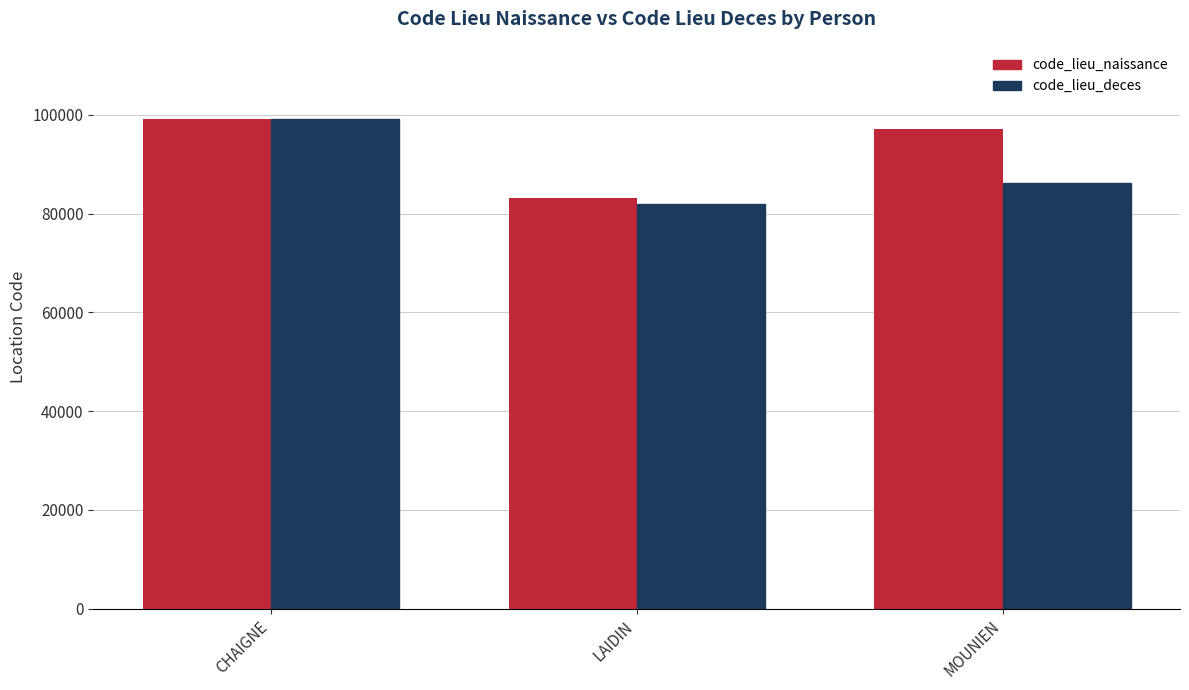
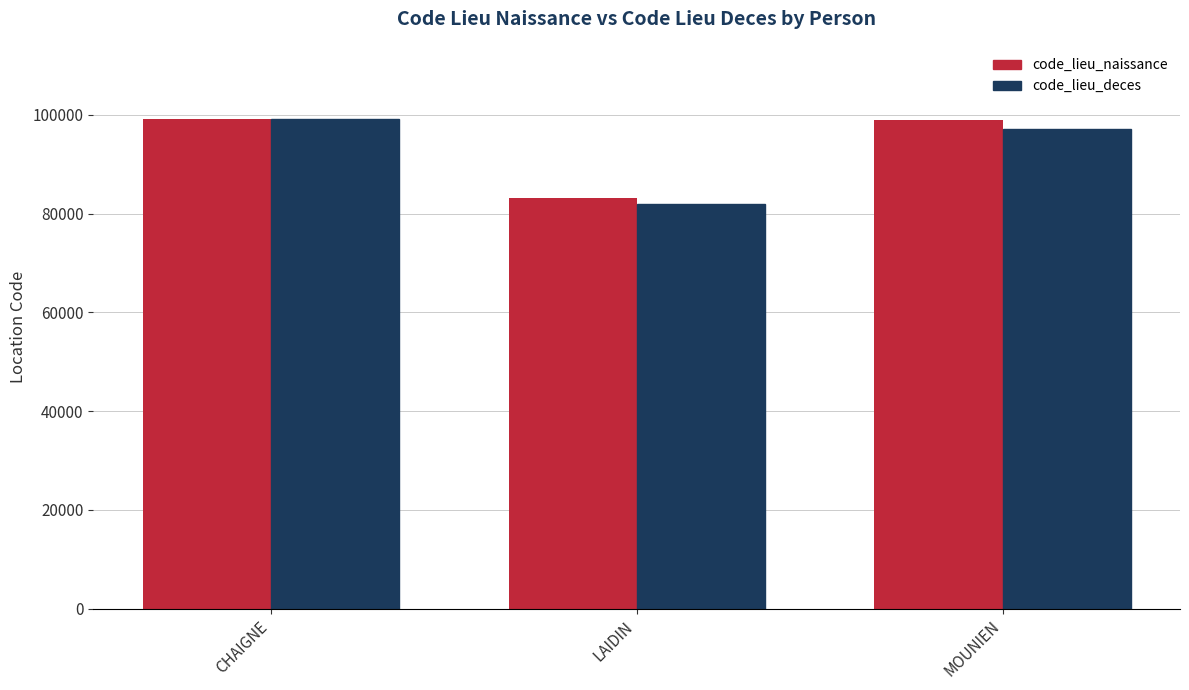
code_lieu_naissance, MOUNIEN: 97000 -> 99000
code_lieu_deces, MOUNIEN: 86000 -> 97000
